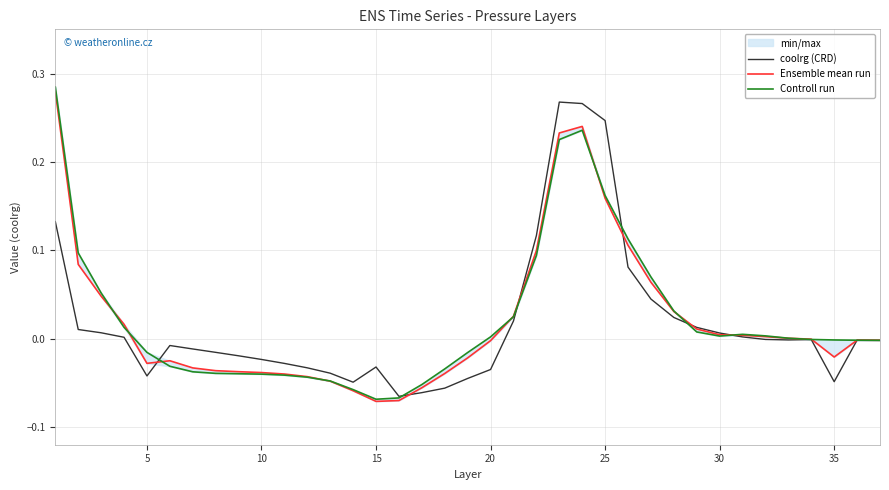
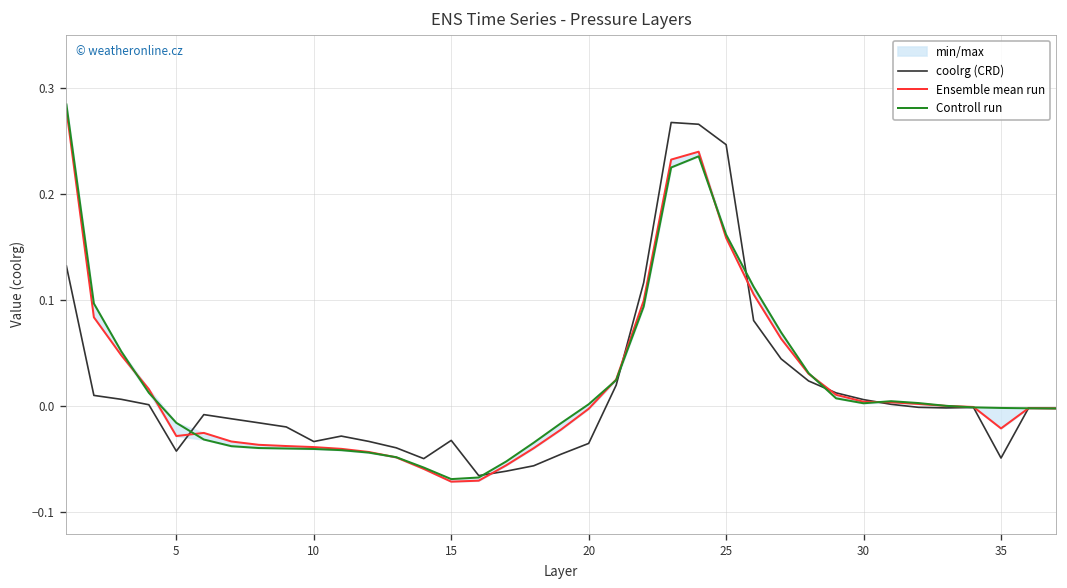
coolrg (CRD), 10: -0.02 -> -0.03
